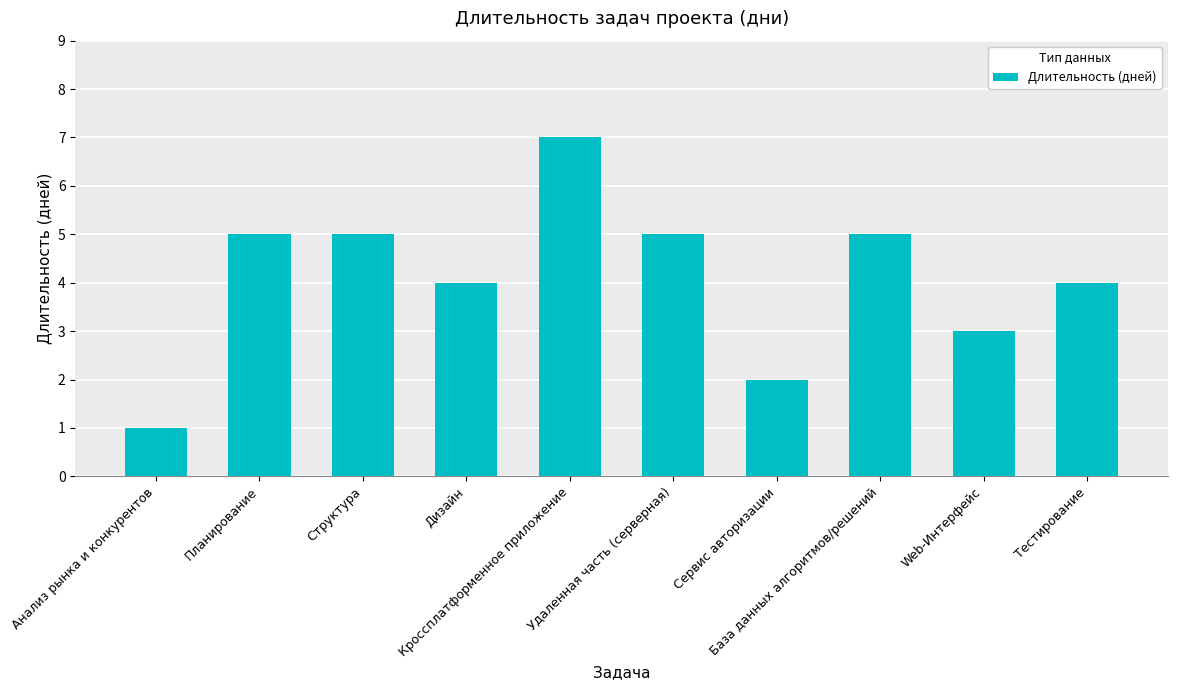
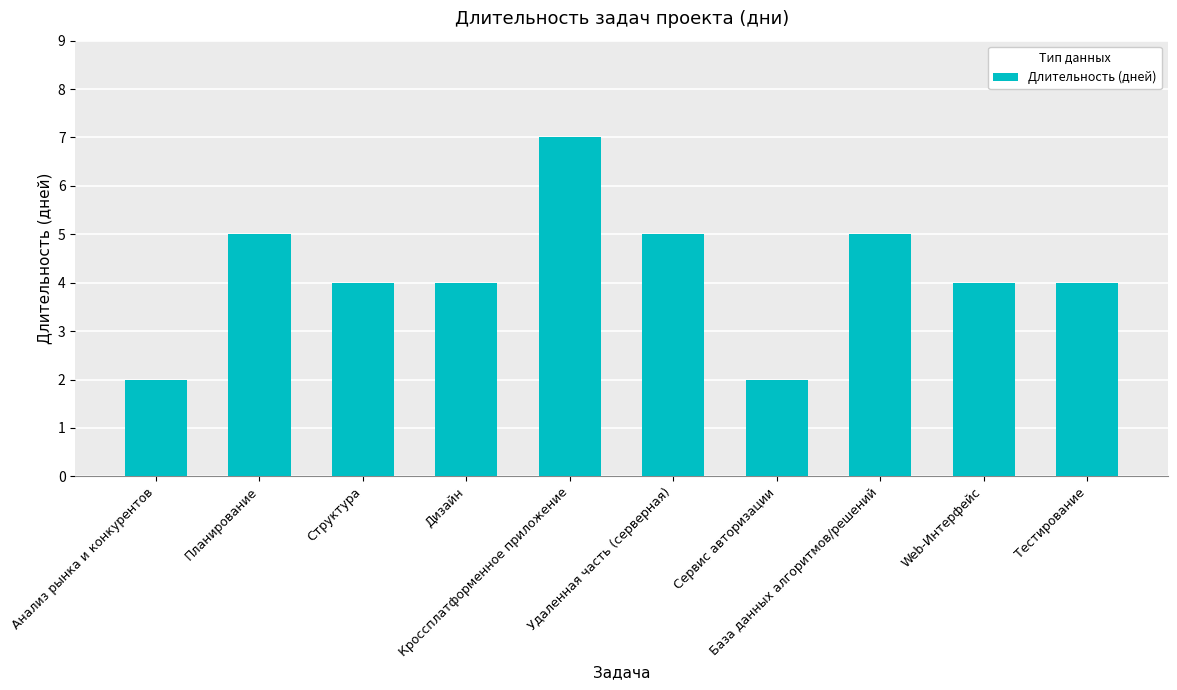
Анализ рынка и конкурентов: 1 -> 2
Структура: 5 -> 4
Web-Интерфейс: 3 -> 4
